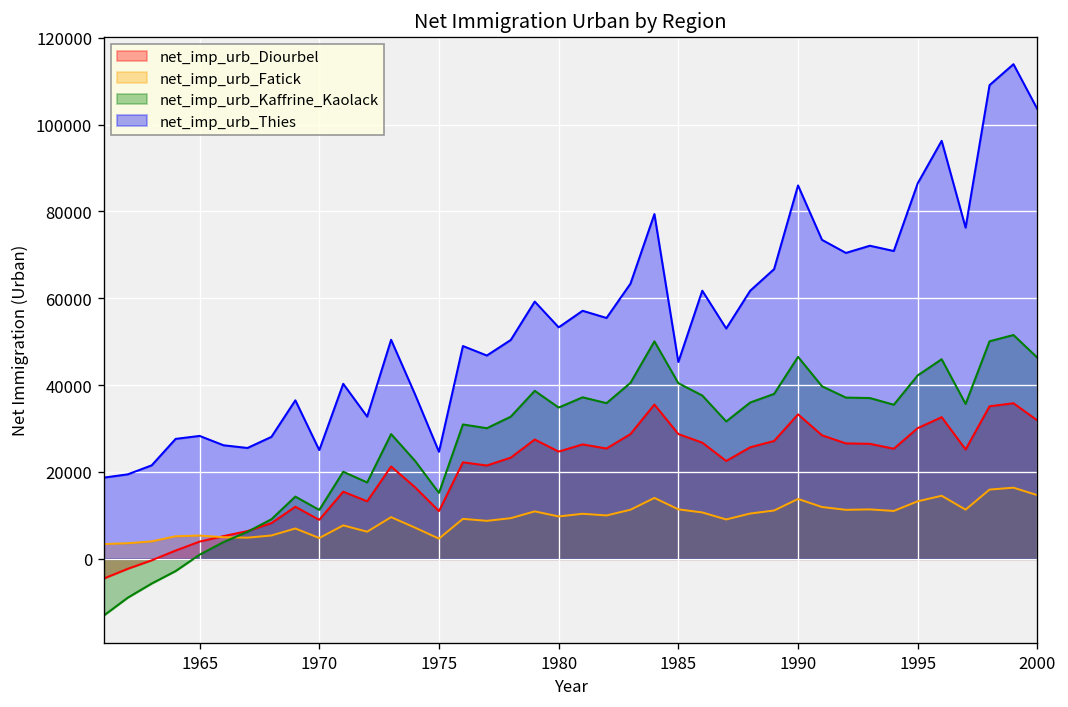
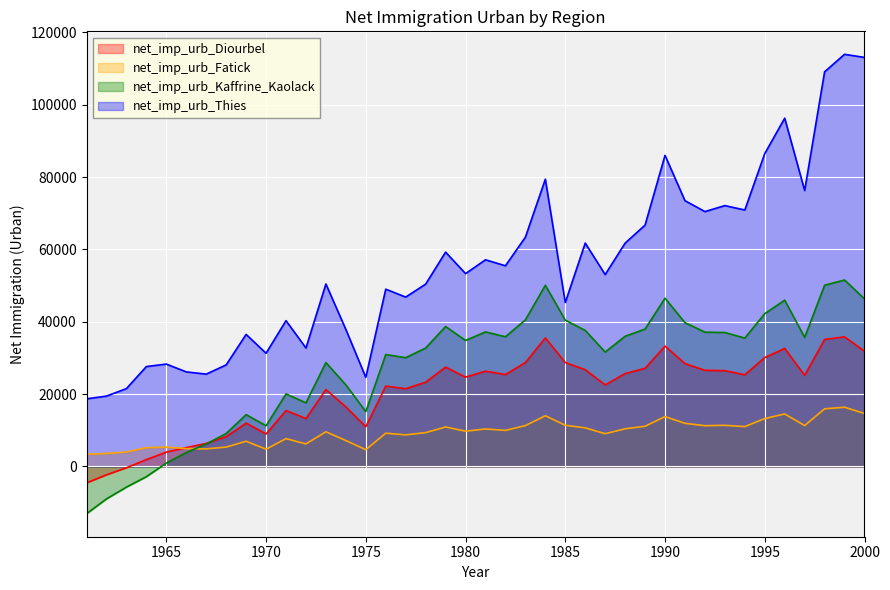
net_imp_urb_Thies, 1970: 25000 -> 31000
net_imp_urb_Thies, 2000: 104000 -> 113000
